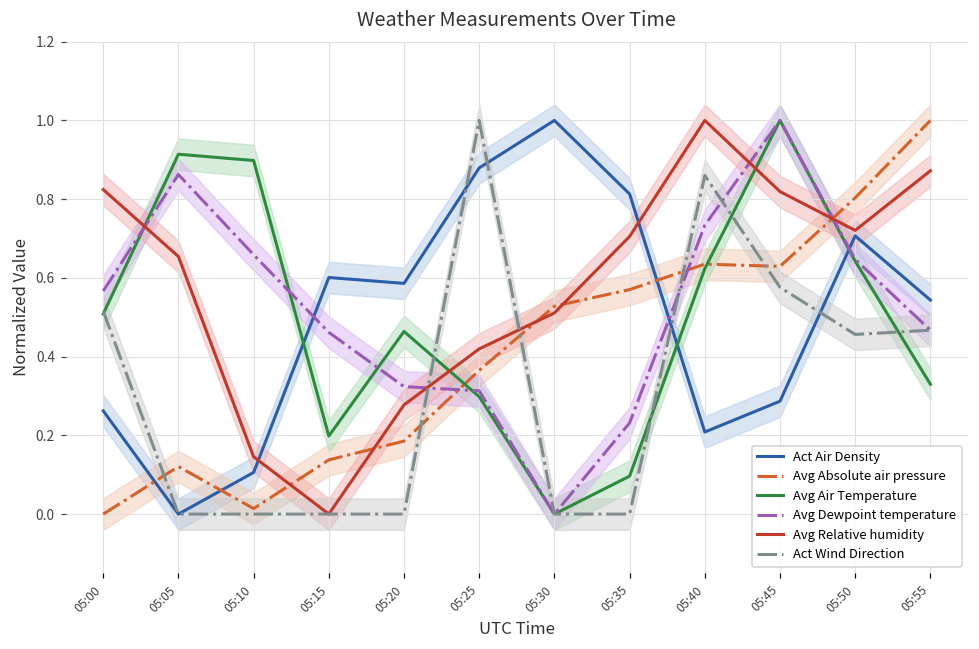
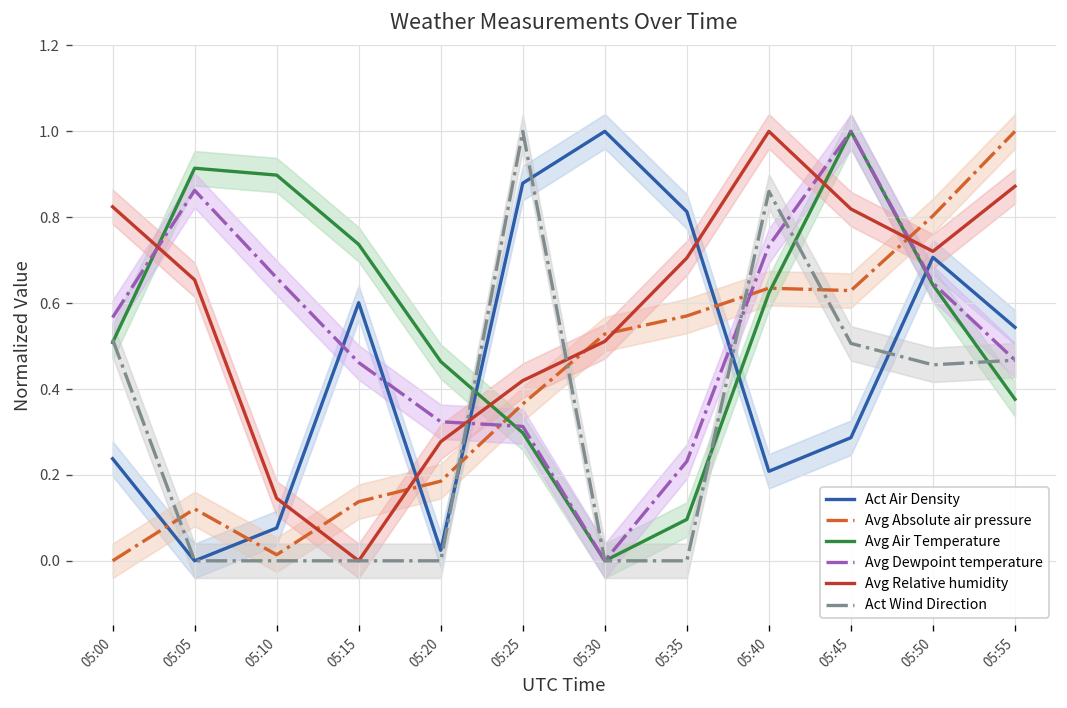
Act Air Density, 05:00: 0.26 -> 0.24
Act Air Density, 05:10: 0.11 -> 0.08
Avg Air Temperature, 05:15: 0.20 -> 0.74
Act Air Density, 05:20: 0.59 -> 0.02
Act Wind Direction, 05:45: 0.58 -> 0.51
Avg Air Temperature, 05:55: 0.33 -> 0.38
